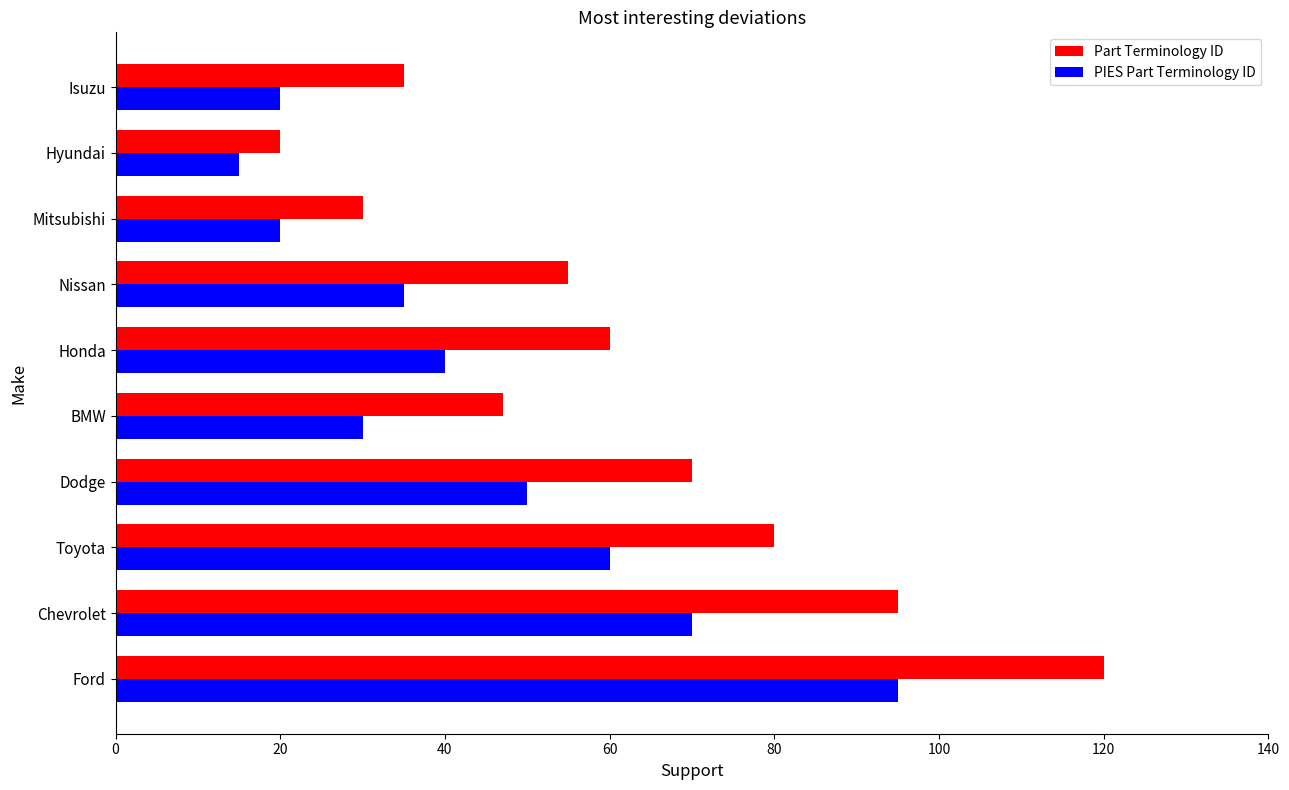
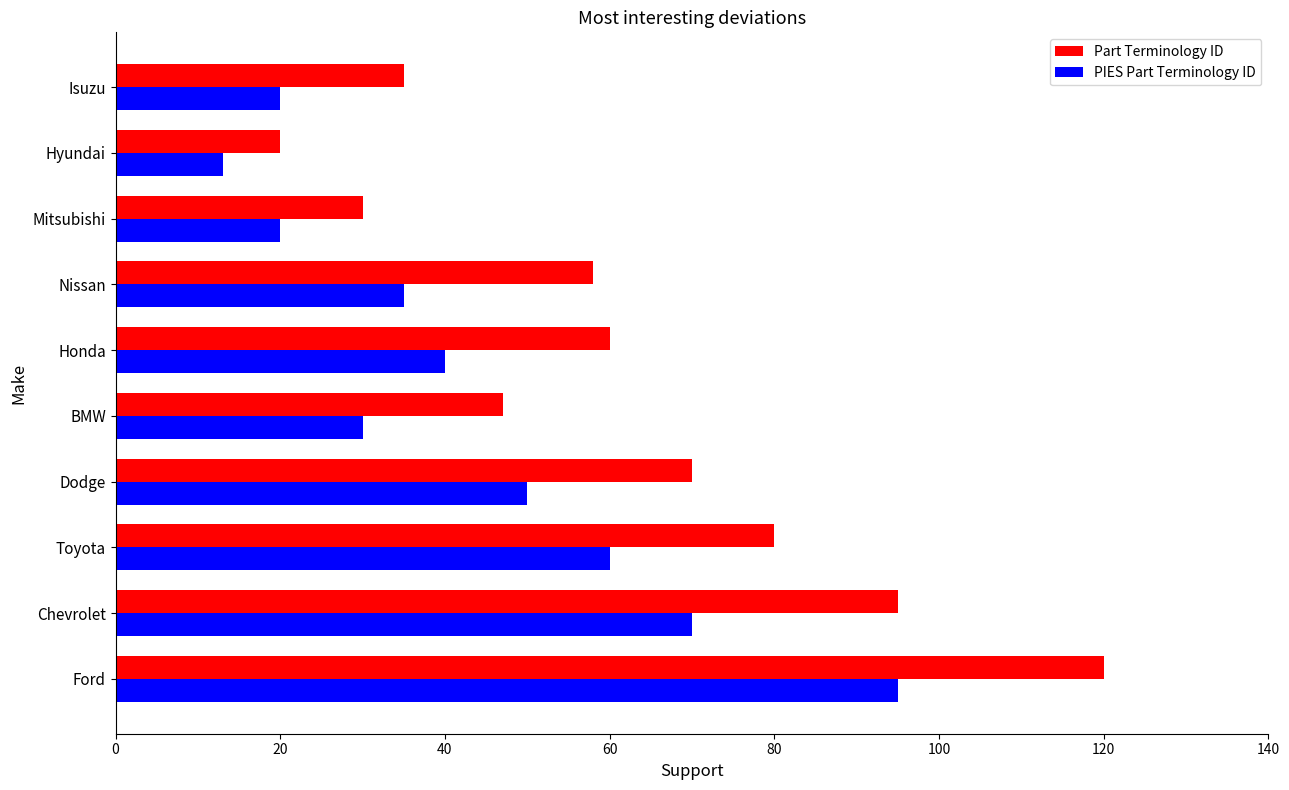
PIES Part Terminology ID, Hyundai: 15 -> 13
Part Terminology ID, Nissan: 55 -> 58
